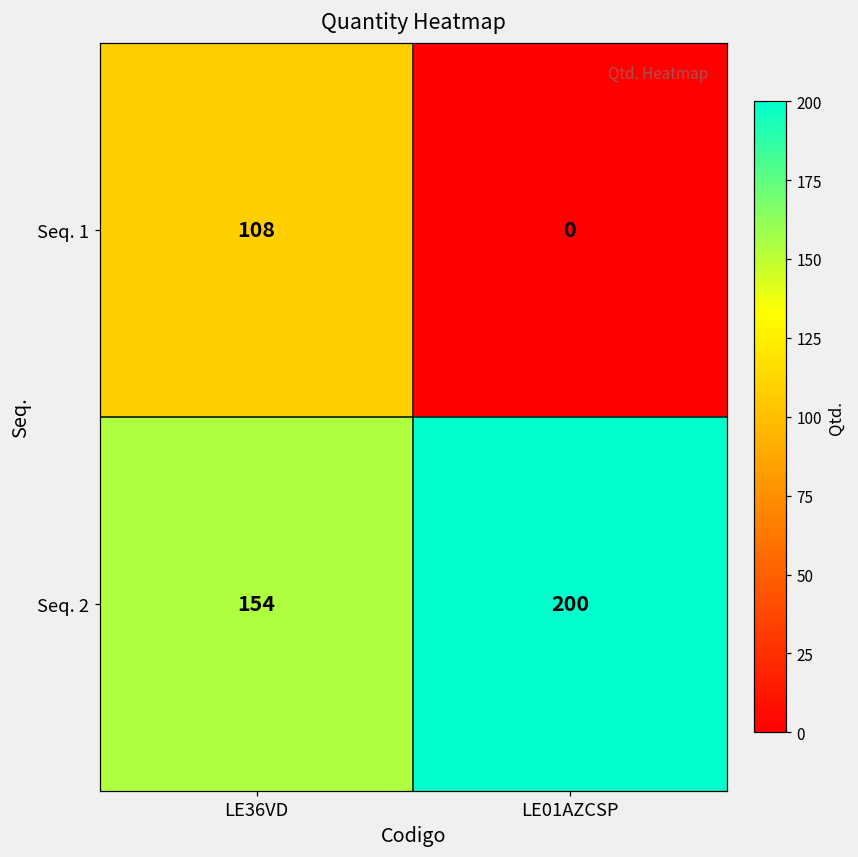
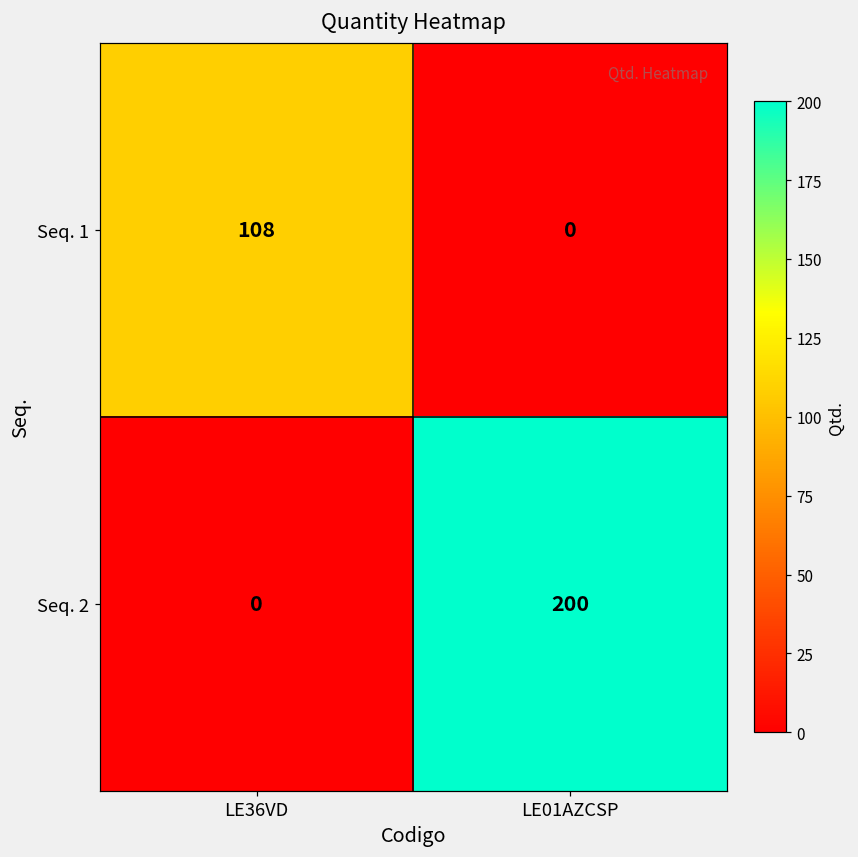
Seq. 2, LE36VD: 154 -> 0
